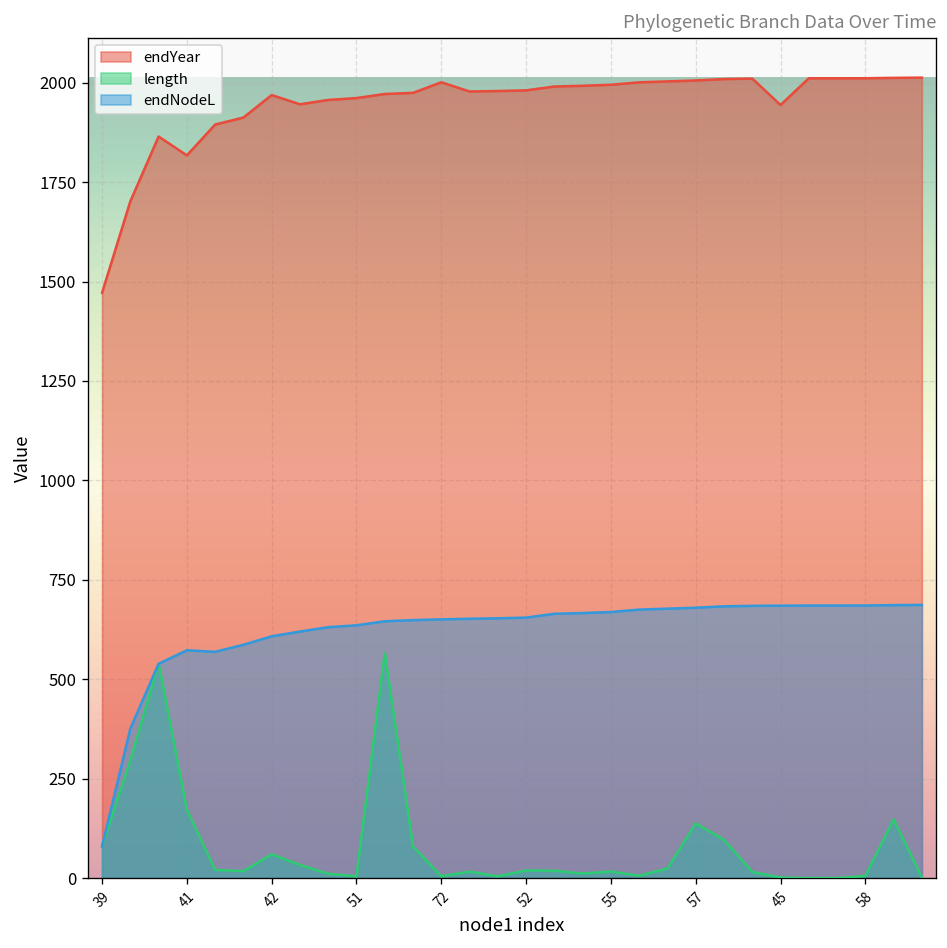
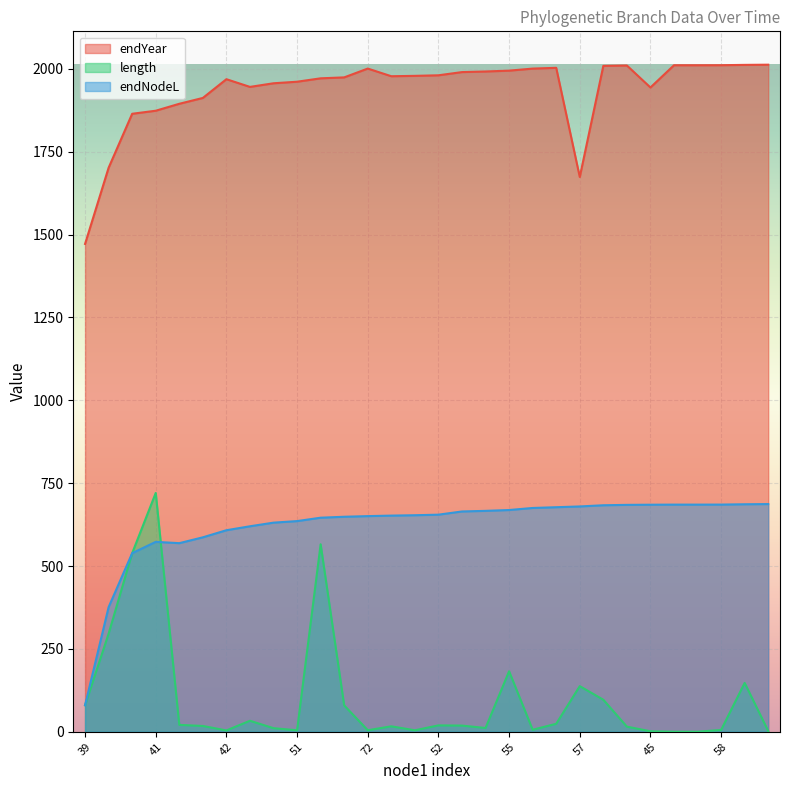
endYear, 41: 1820 -> 1870
length, 41: 170 -> 720
length, 42: 60 -> 0
length, 55: 20 -> 180
endYear, 57: 2010 -> 1670
